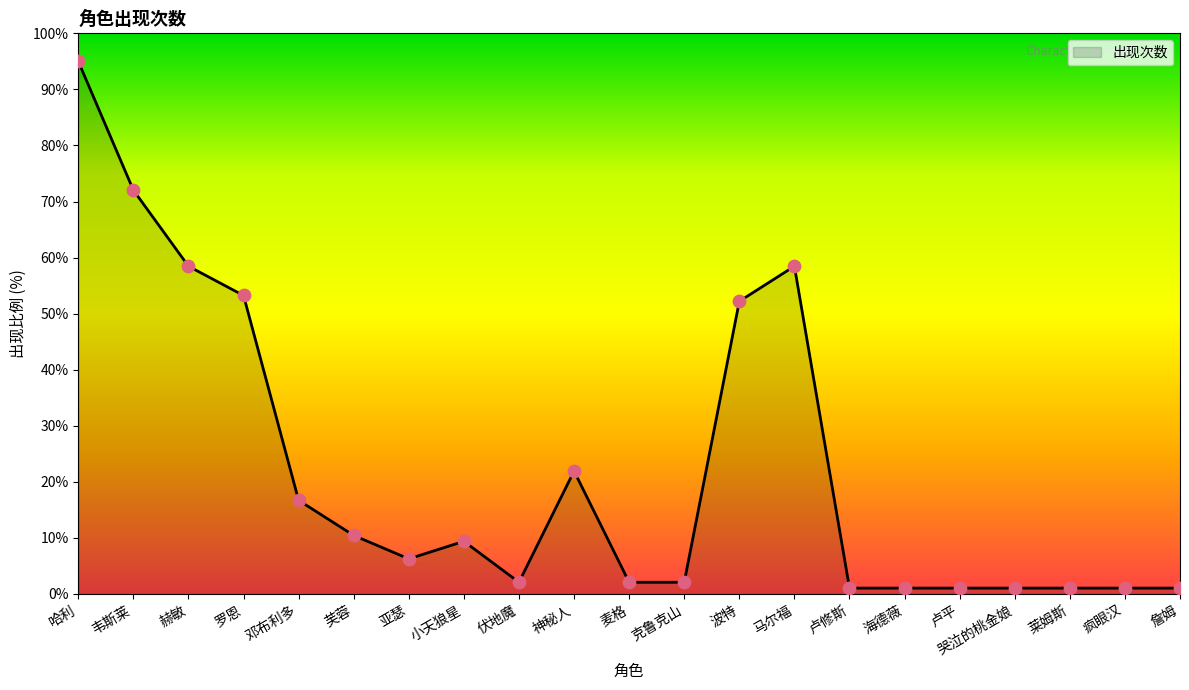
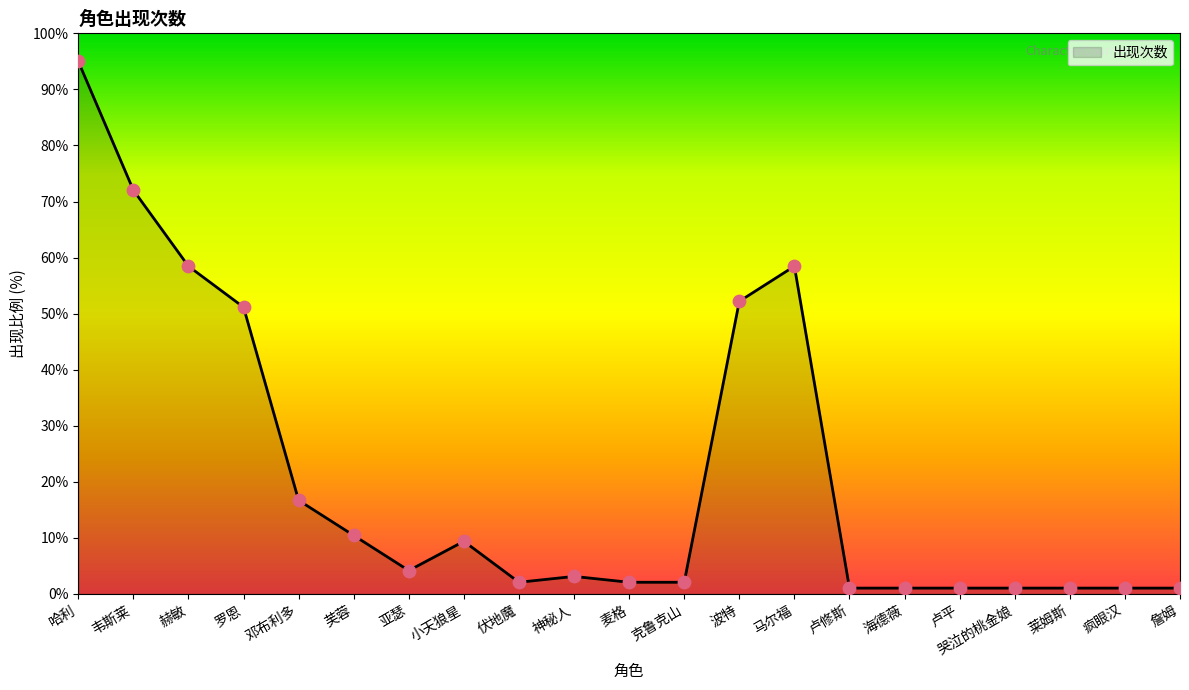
罗恩: 53% -> 51%
亚瑟: 6% -> 4%
神秘人: 22% -> 3%
